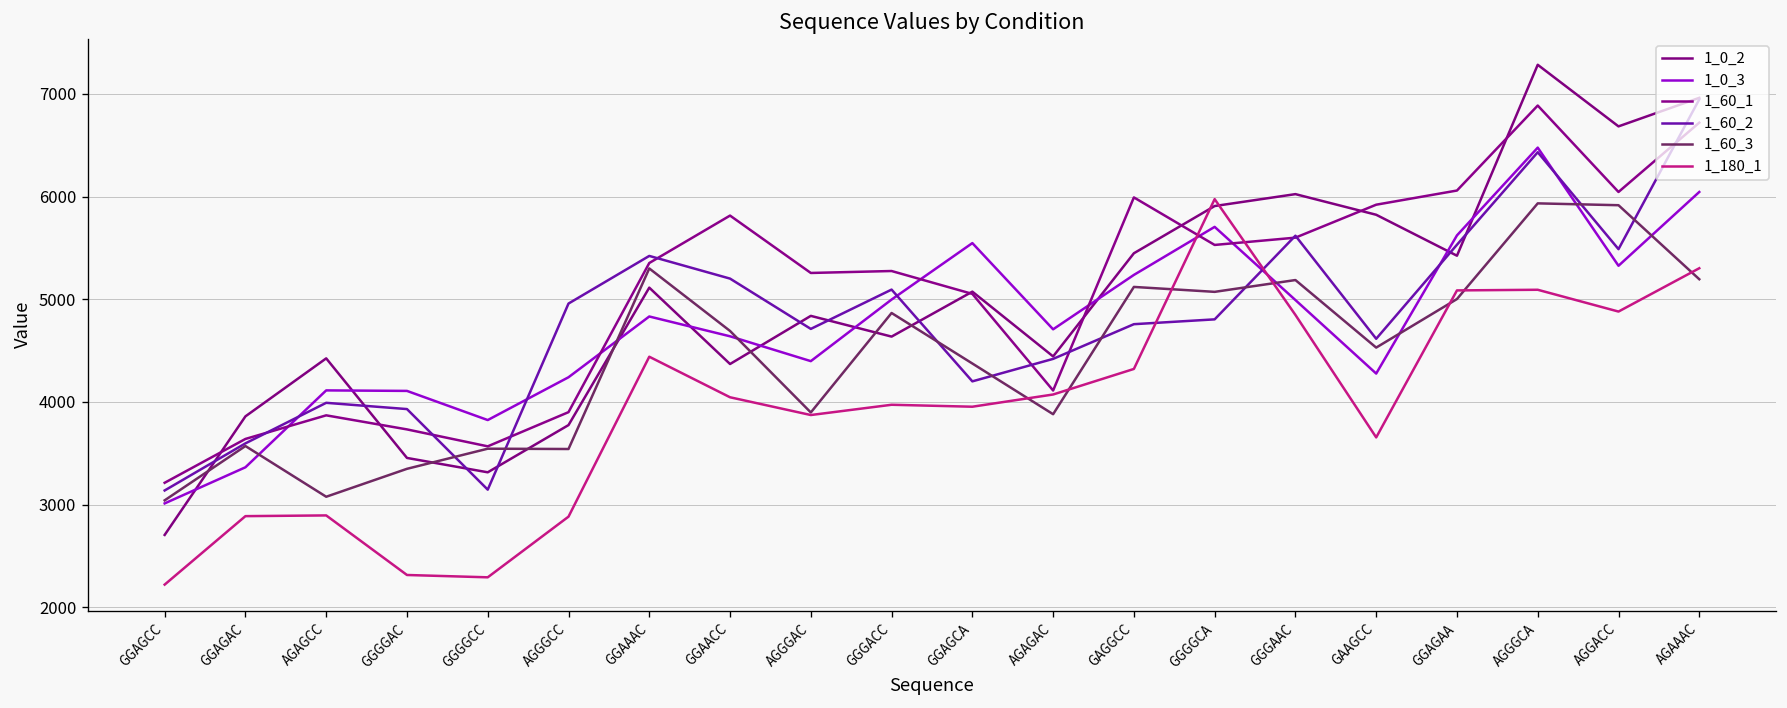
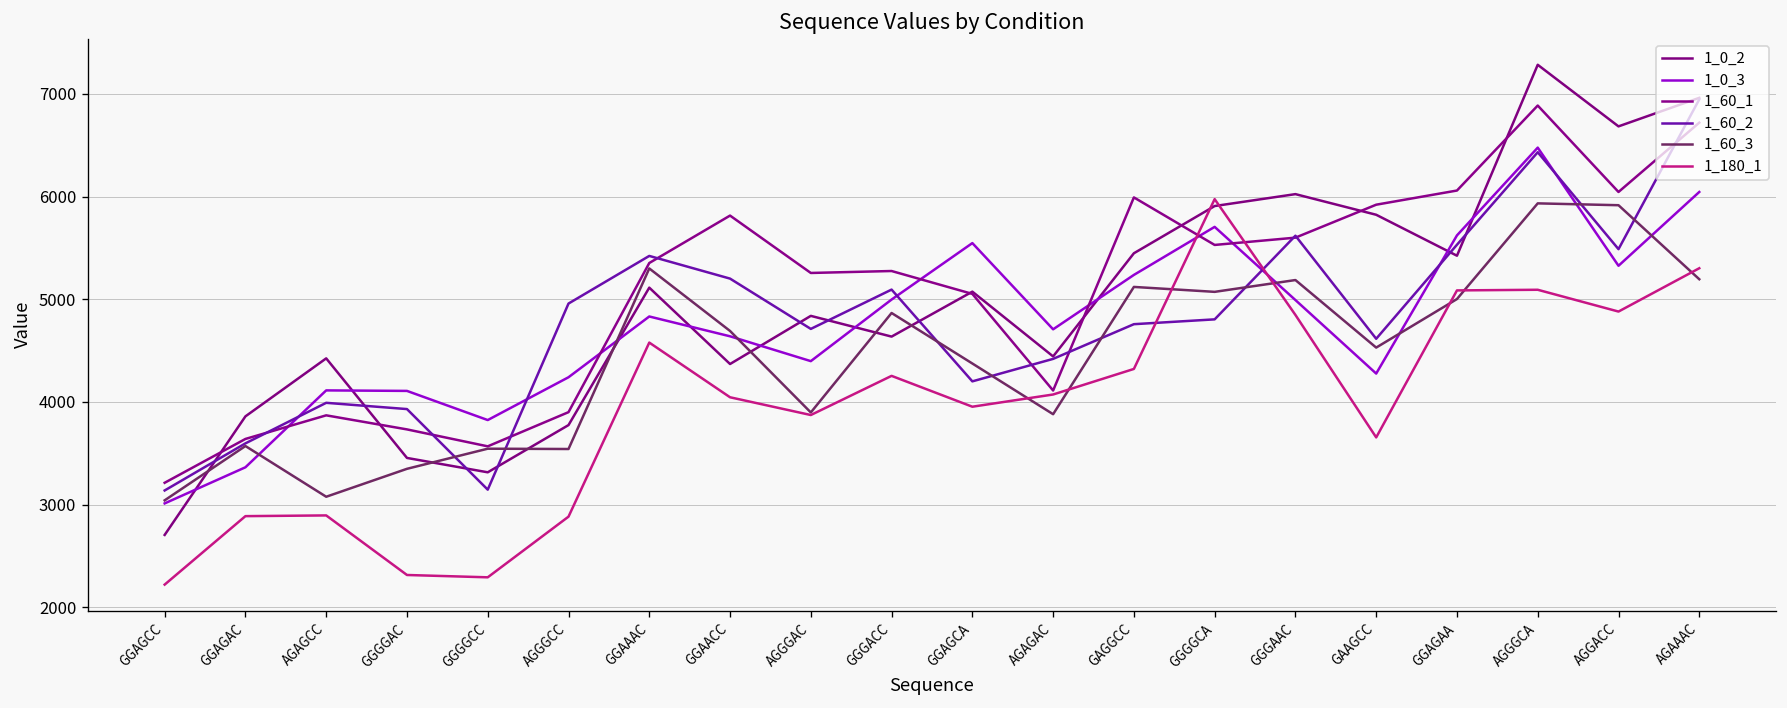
1_180_1, GGAAAC: 4400 -> 4600
1_180_1, GGGACC: 4000 -> 4300
